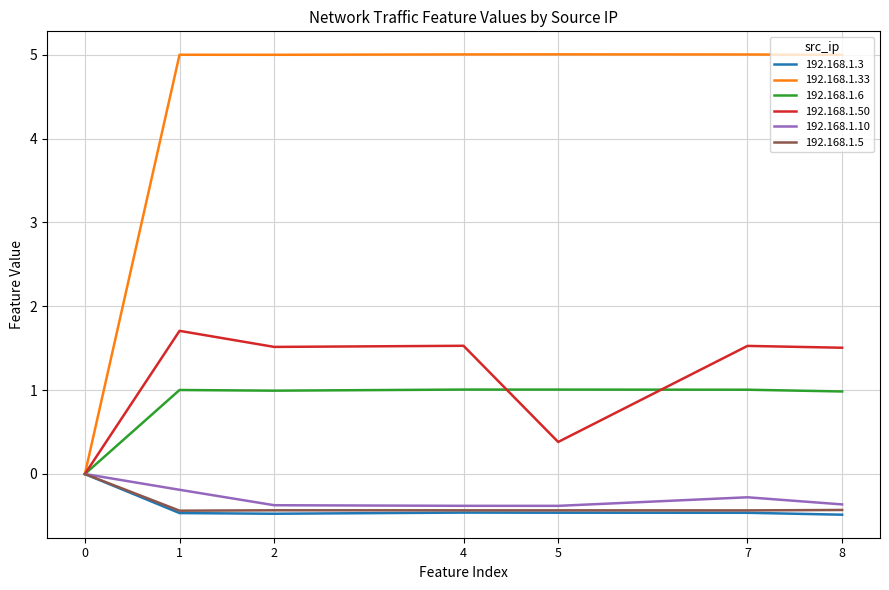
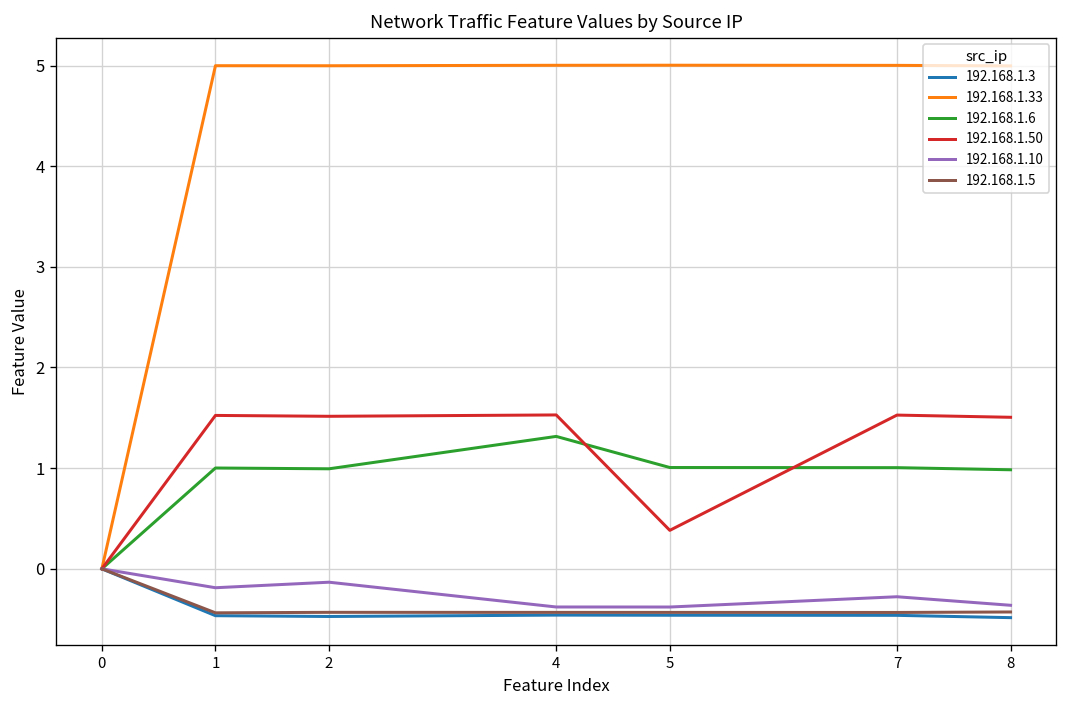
192.168.1.50, 1: 1.7 -> 1.5
192.168.1.10, 2: -0.4 -> -0.1
192.168.1.6, 4: 1.0 -> 1.3
